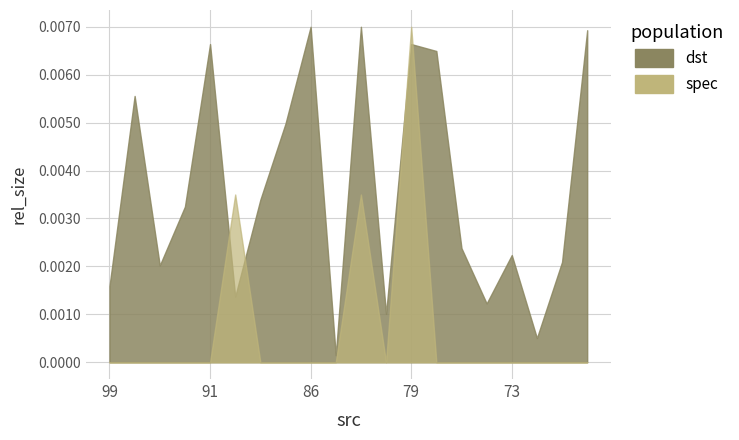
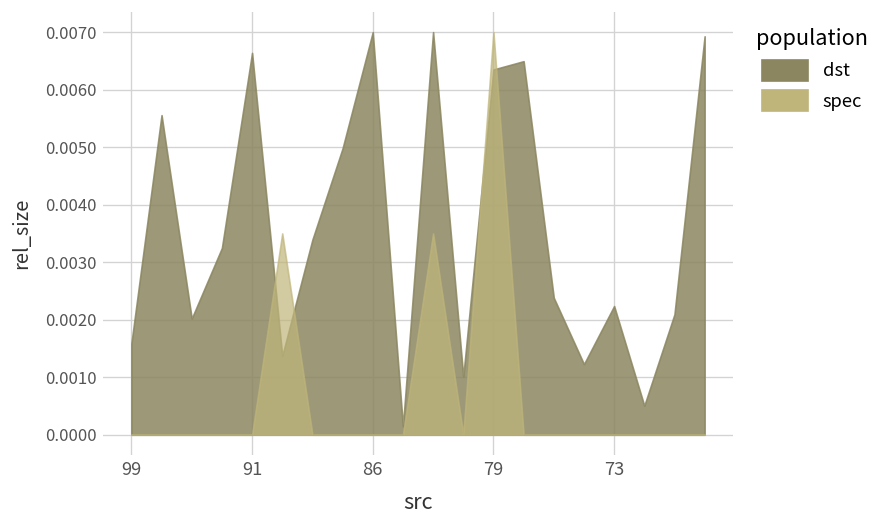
dst, 79: 0.0066 -> 0.0064
